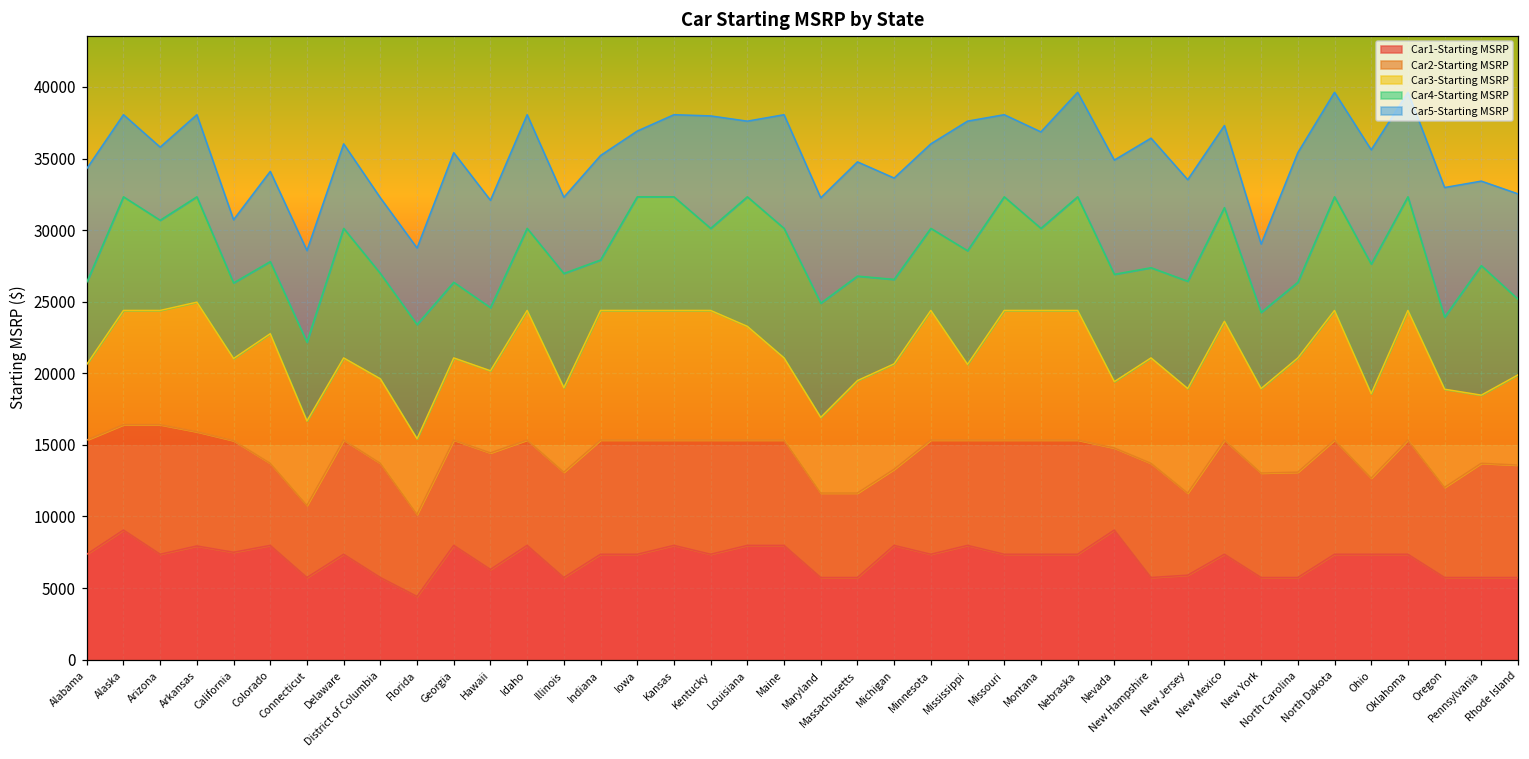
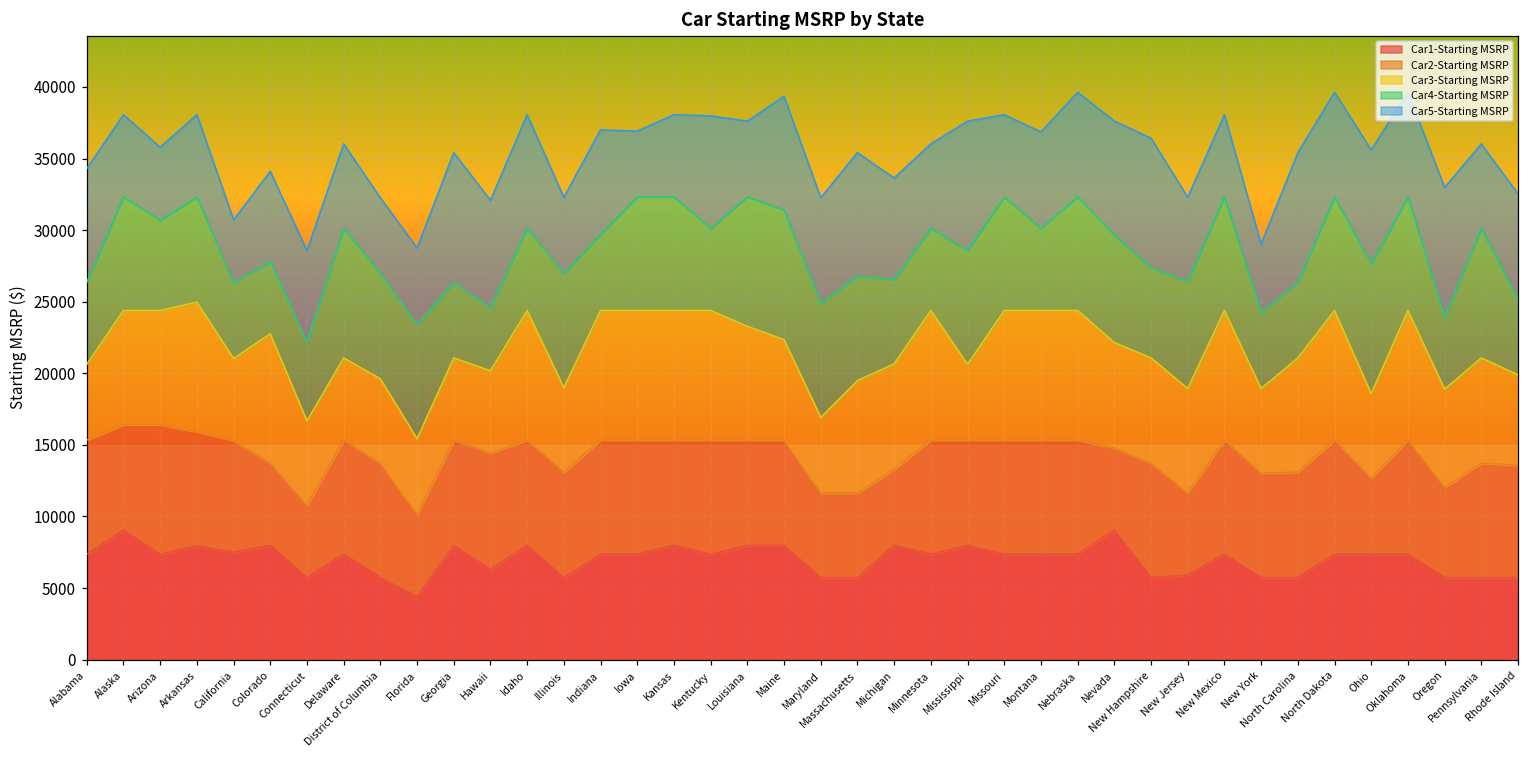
Car4-Starting MSRP, Indiana: 3500 -> 5300
Car3-Starting MSRP, Maine: 5700 -> 7000
Car5-Starting MSRP, Massachusetts: 8000 -> 8600
Car3-Starting MSRP, Nevada: 4600 -> 7400
Car5-Starting MSRP, New Jersey: 7100 -> 5900
Car3-Starting MSRP, New Mexico: 8300 -> 9100
Car3-Starting MSRP, Pennsylvania: 4800 -> 7400
